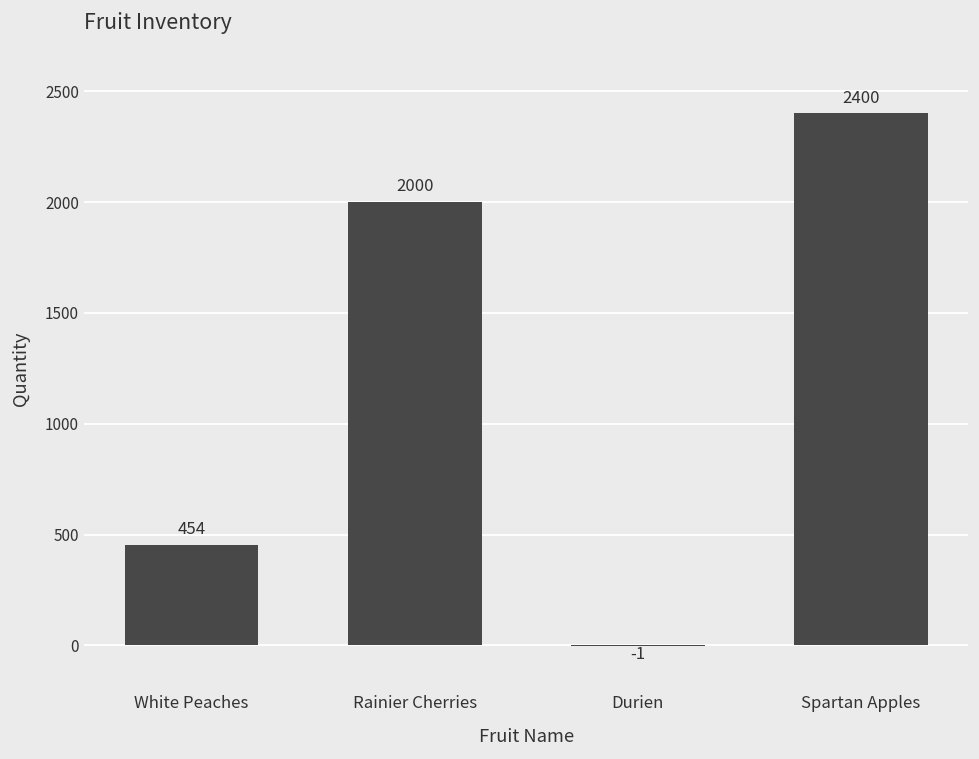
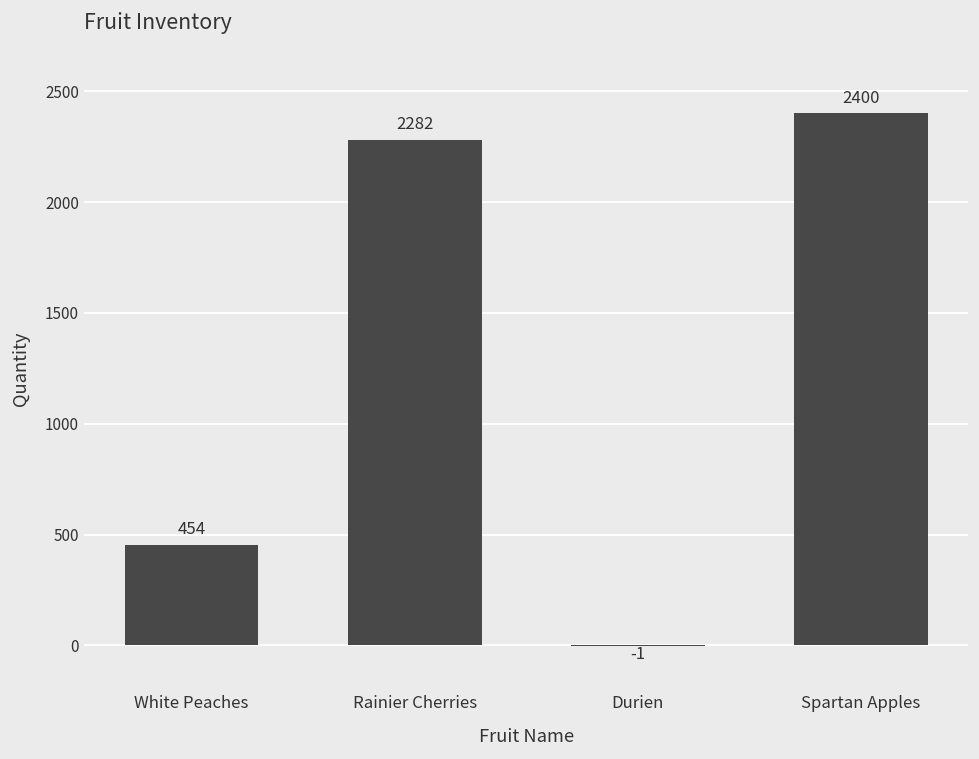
Rainier Cherries: 2000 -> 2282
